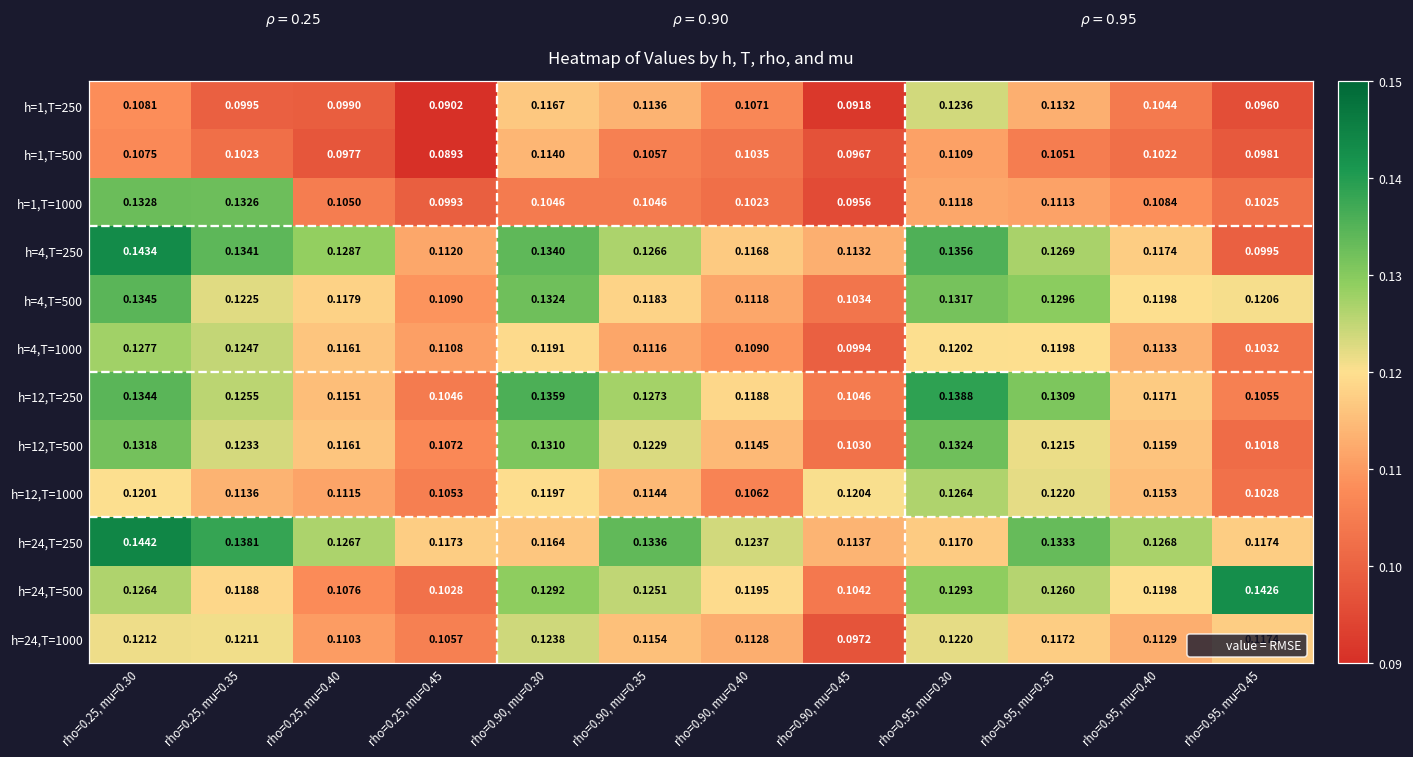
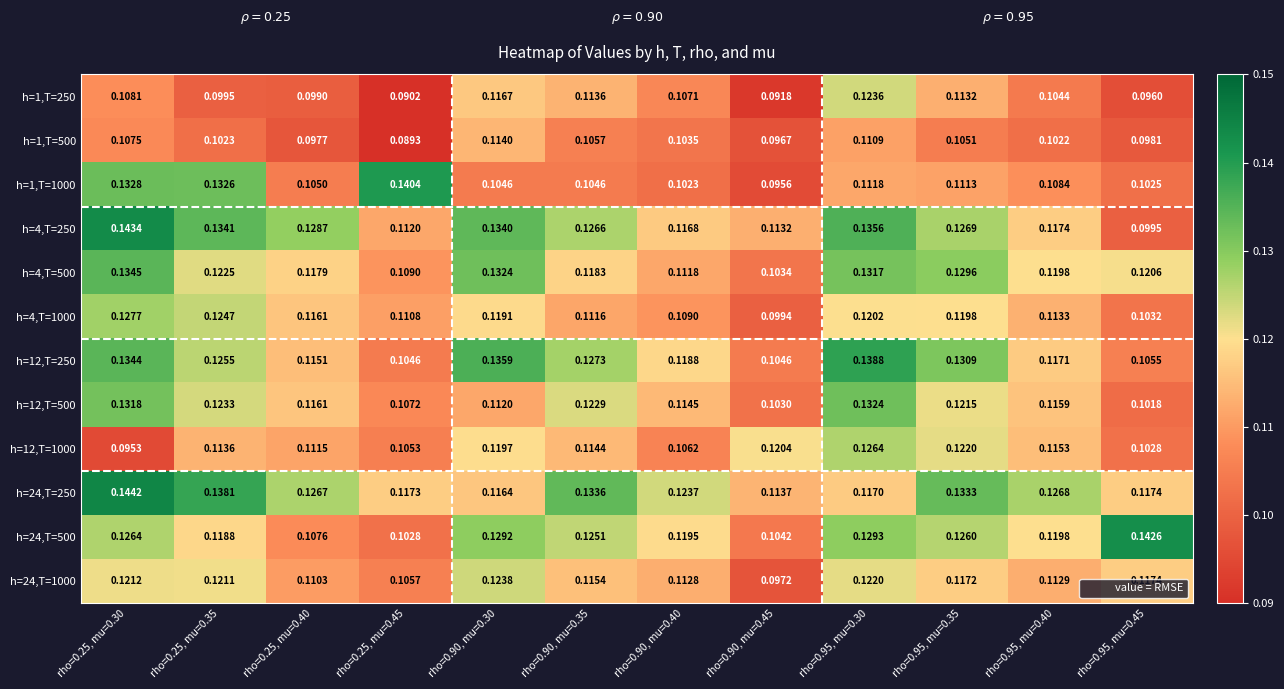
h=1,T=1000, rho=0.25, mu=0.45: 0.0993 -> 0.1404
h=12,T=500, rho=0.90, mu=0.30: 0.1310 -> 0.1120
h=12,T=1000, rho=0.25, mu=0.30: 0.1201 -> 0.0953
